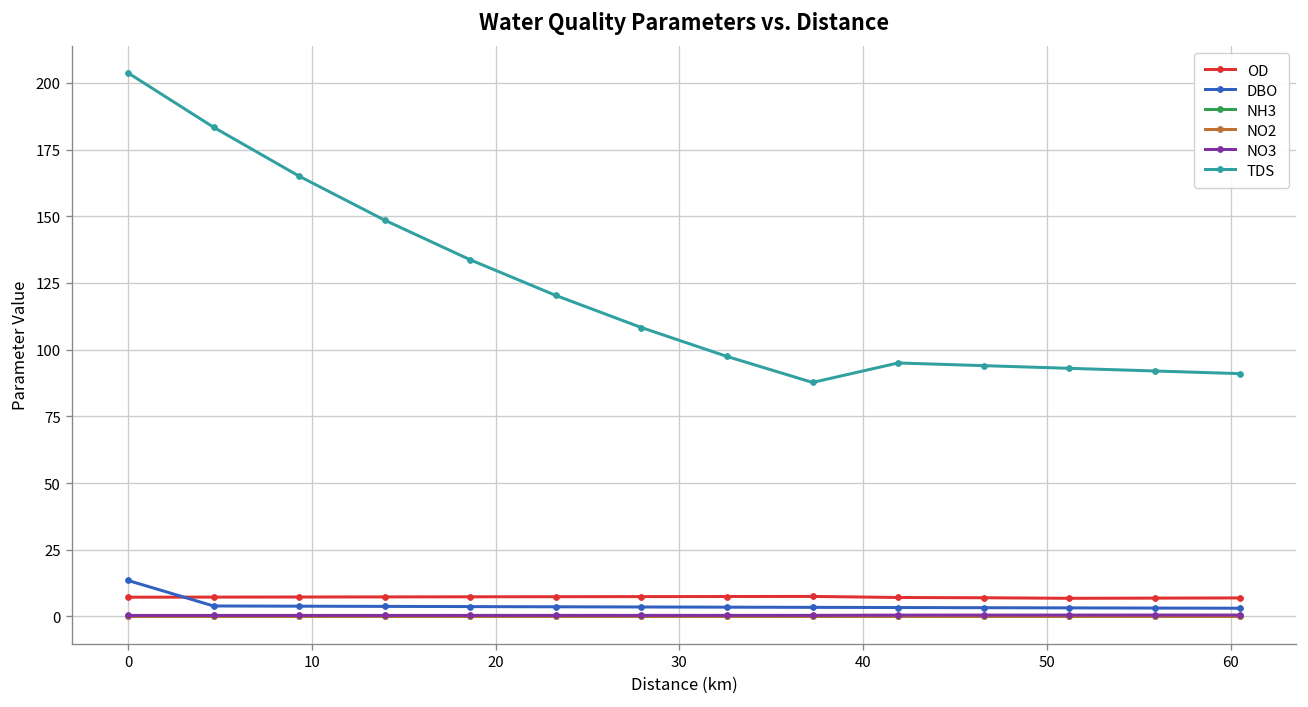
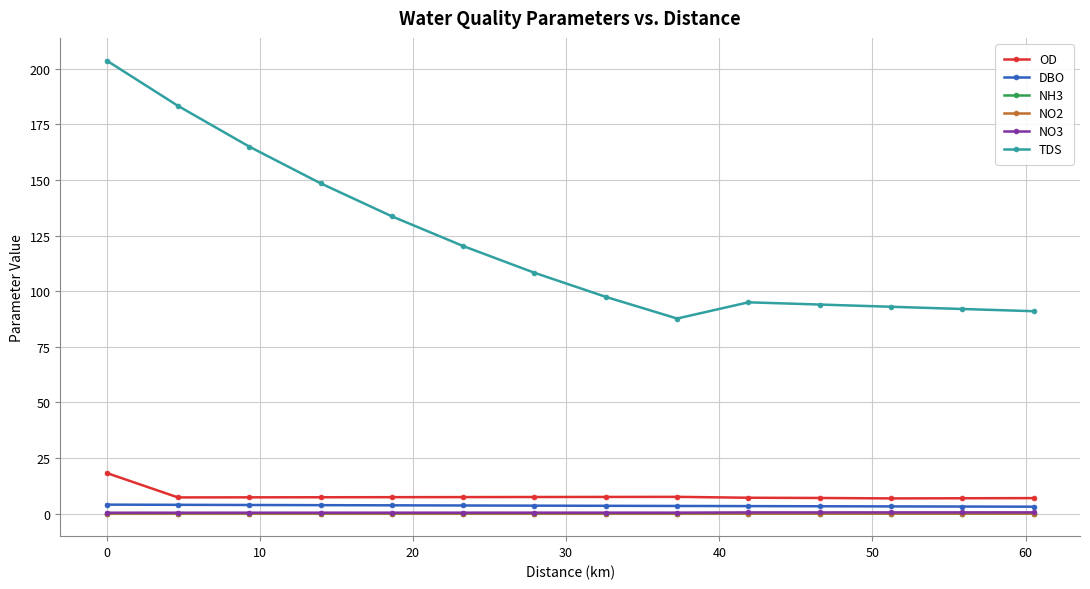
OD, 0: 7 -> 18
DBO, 0: 14 -> 4
